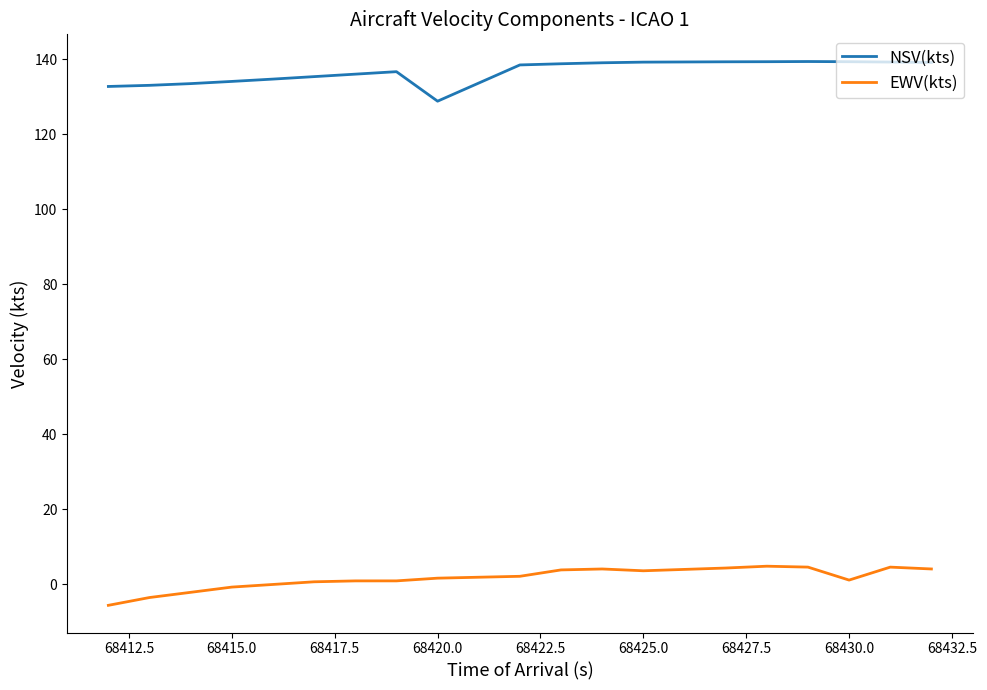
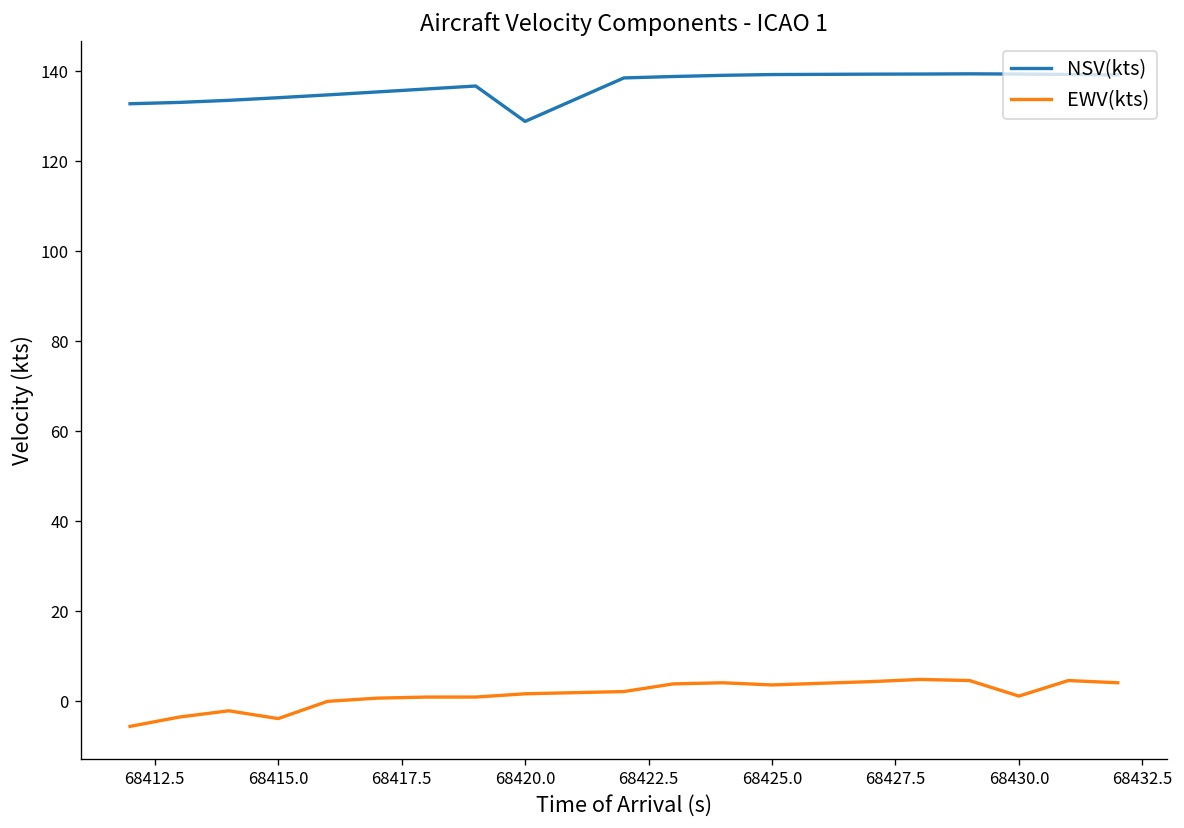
EWV(kts), 68415.0: -1 -> -4
